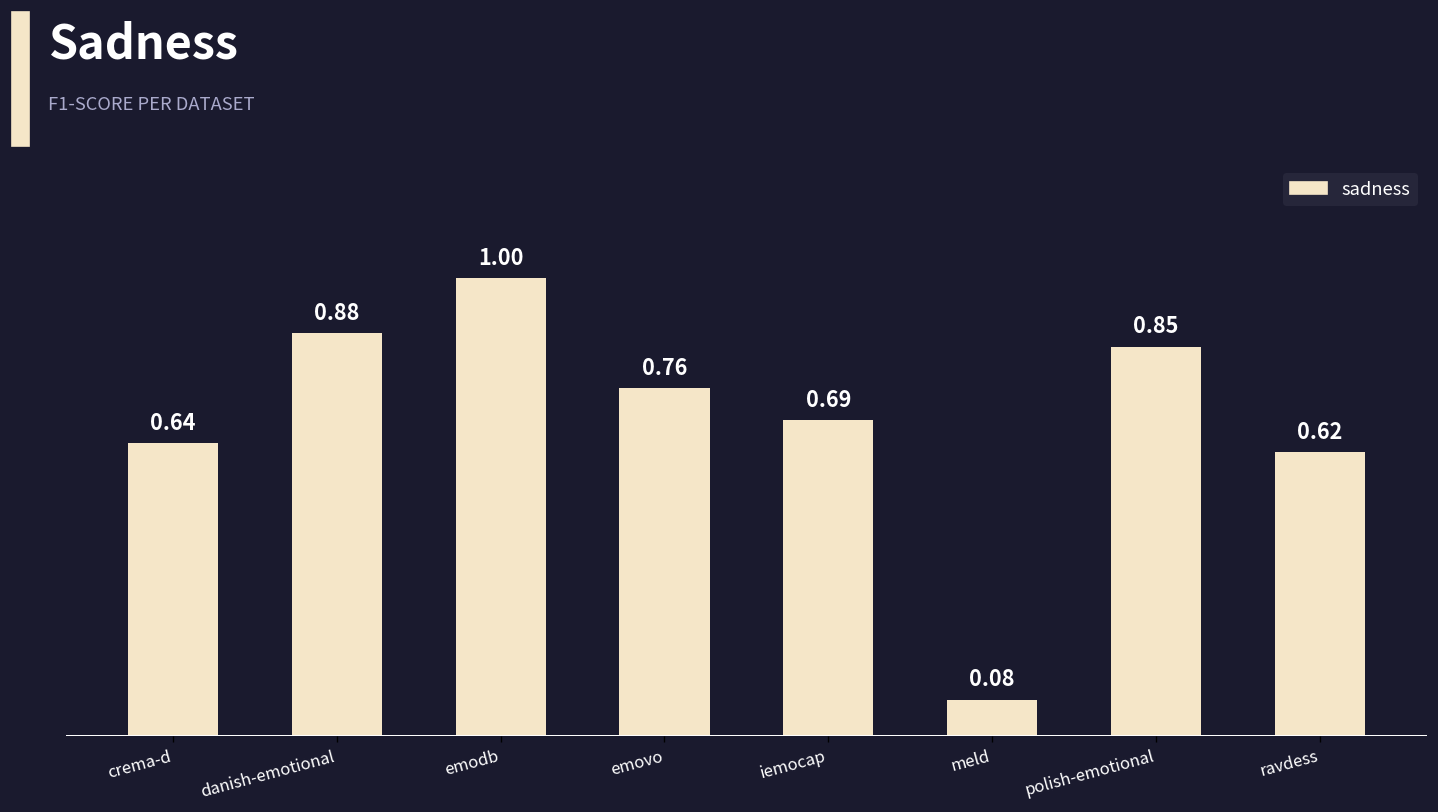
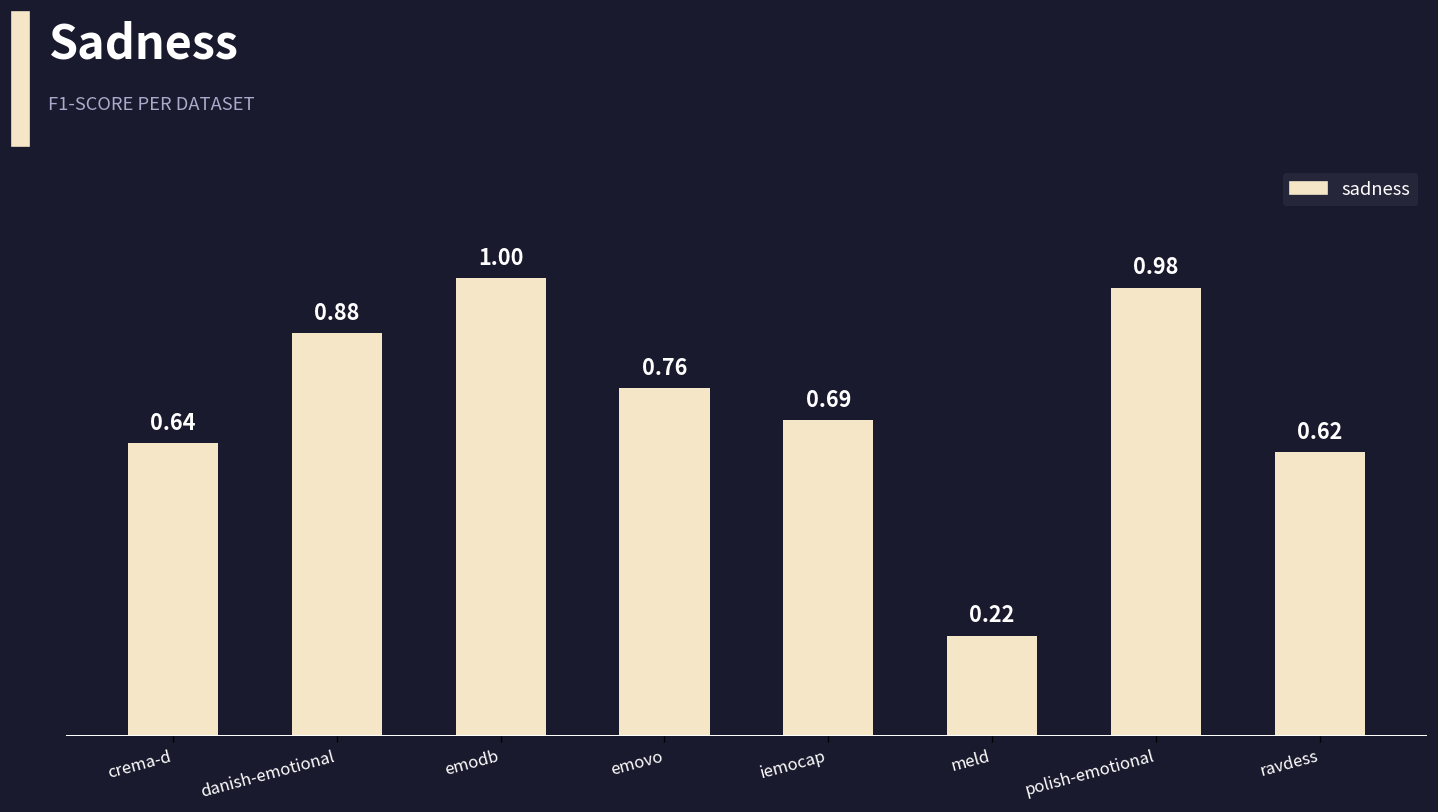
meld: 0.08 -> 0.22
polish-emotional: 0.85 -> 0.98
